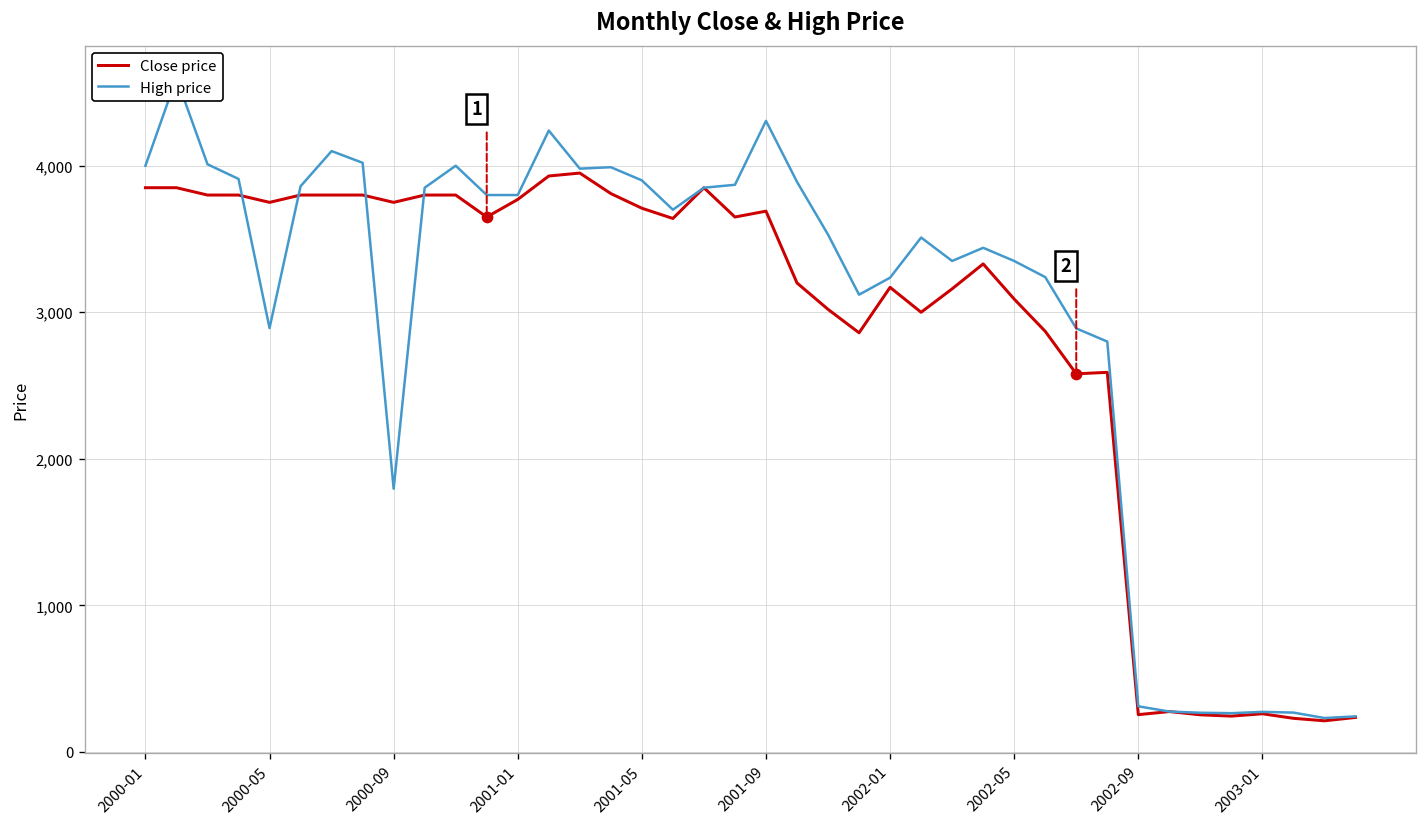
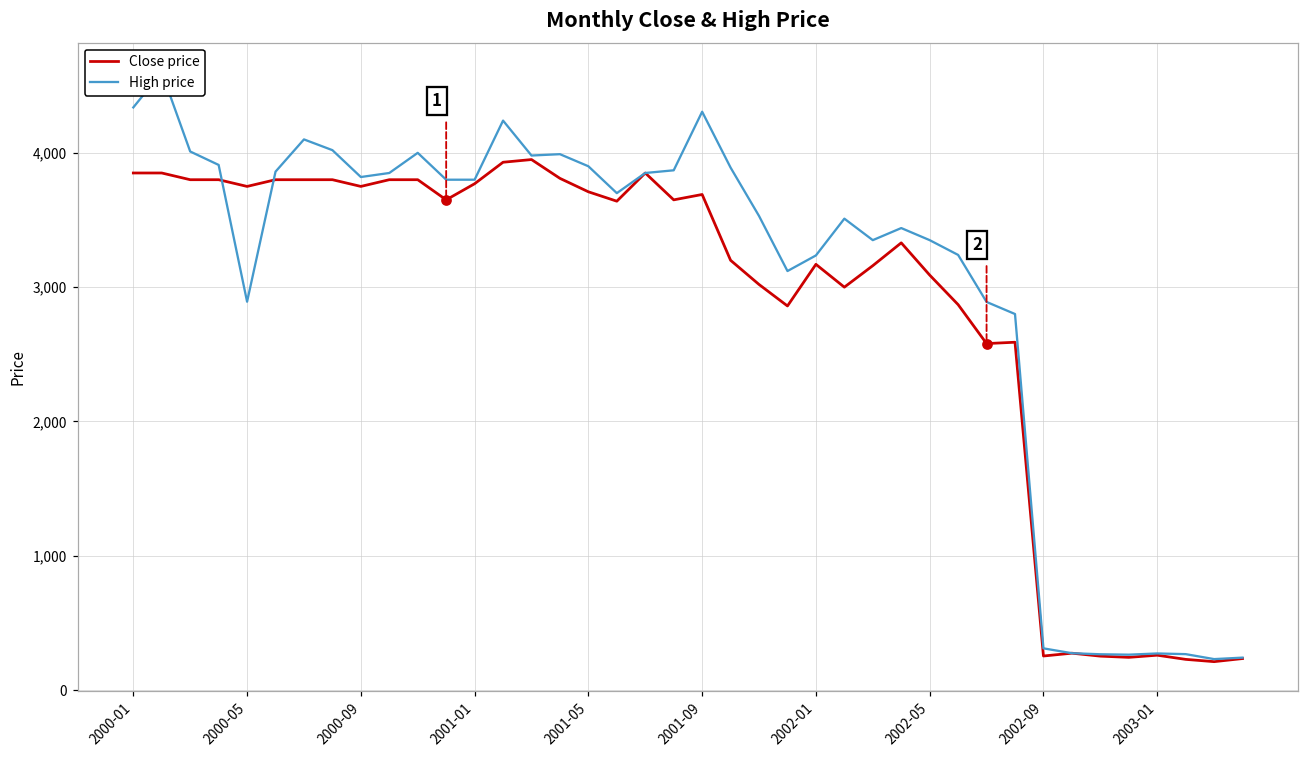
High price, 2000-01: 4,000 -> 4,340
High price, 2000-09: 1,800 -> 3,820
